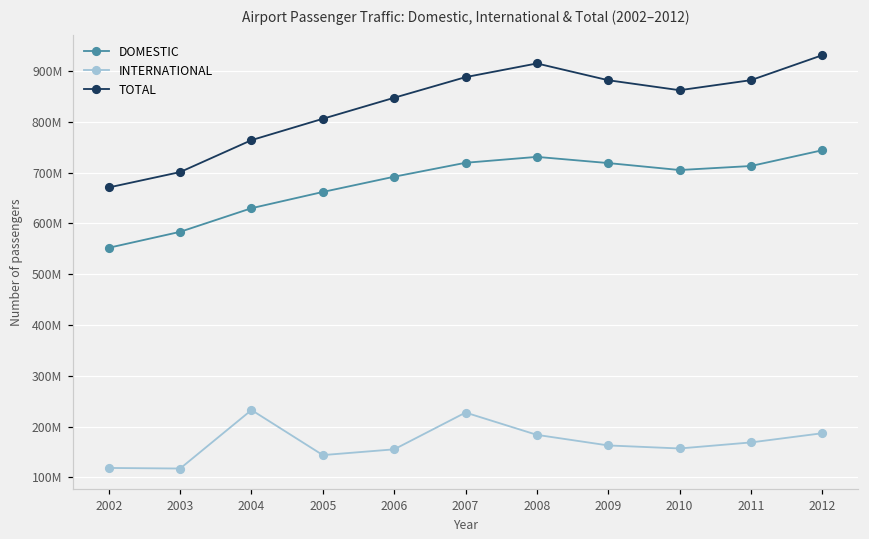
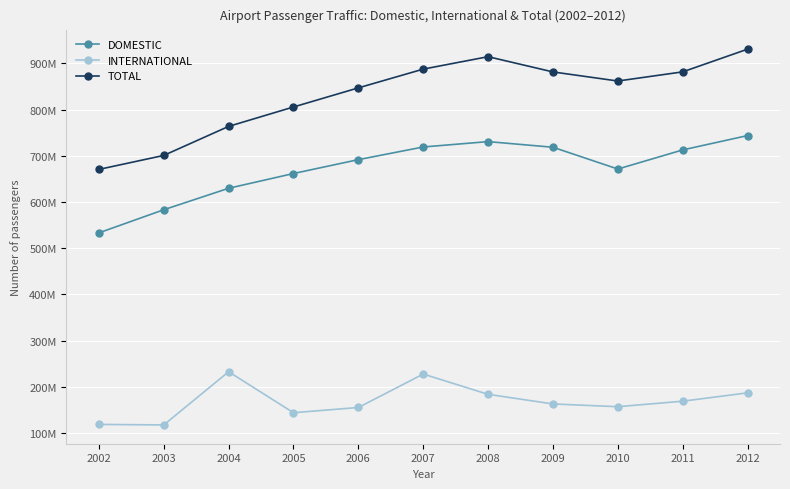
DOMESTIC, 2002: 550000000 -> 530000000
DOMESTIC, 2010: 700000000 -> 670000000
